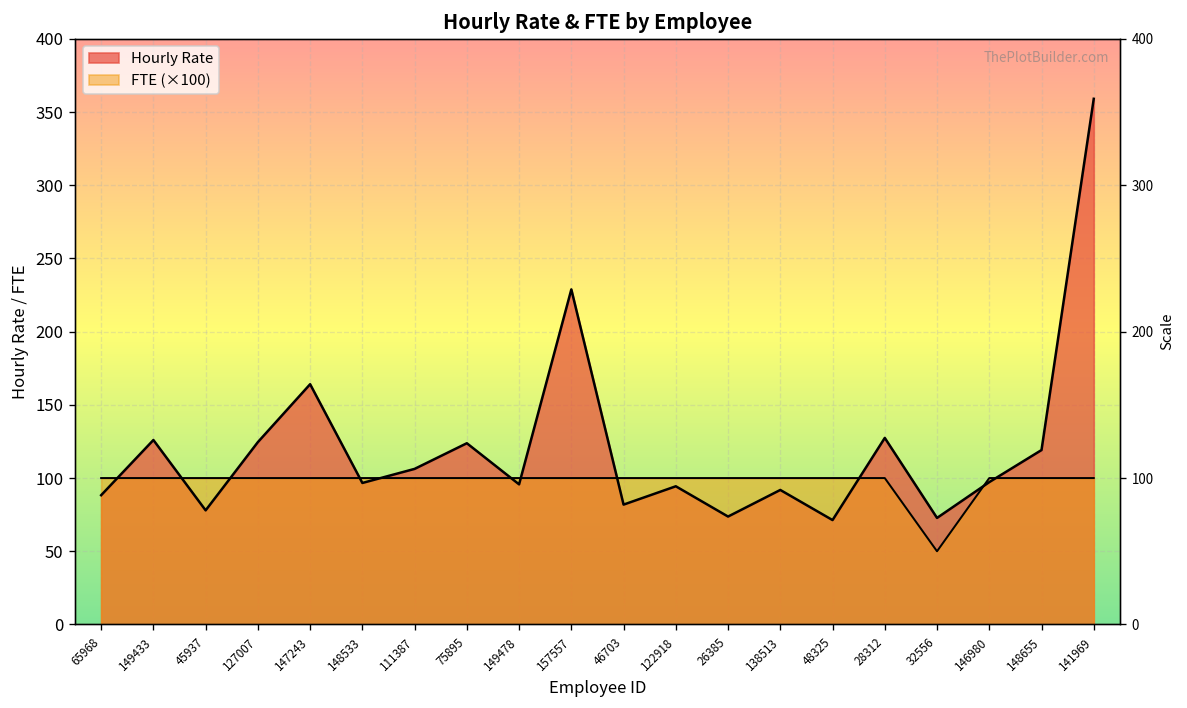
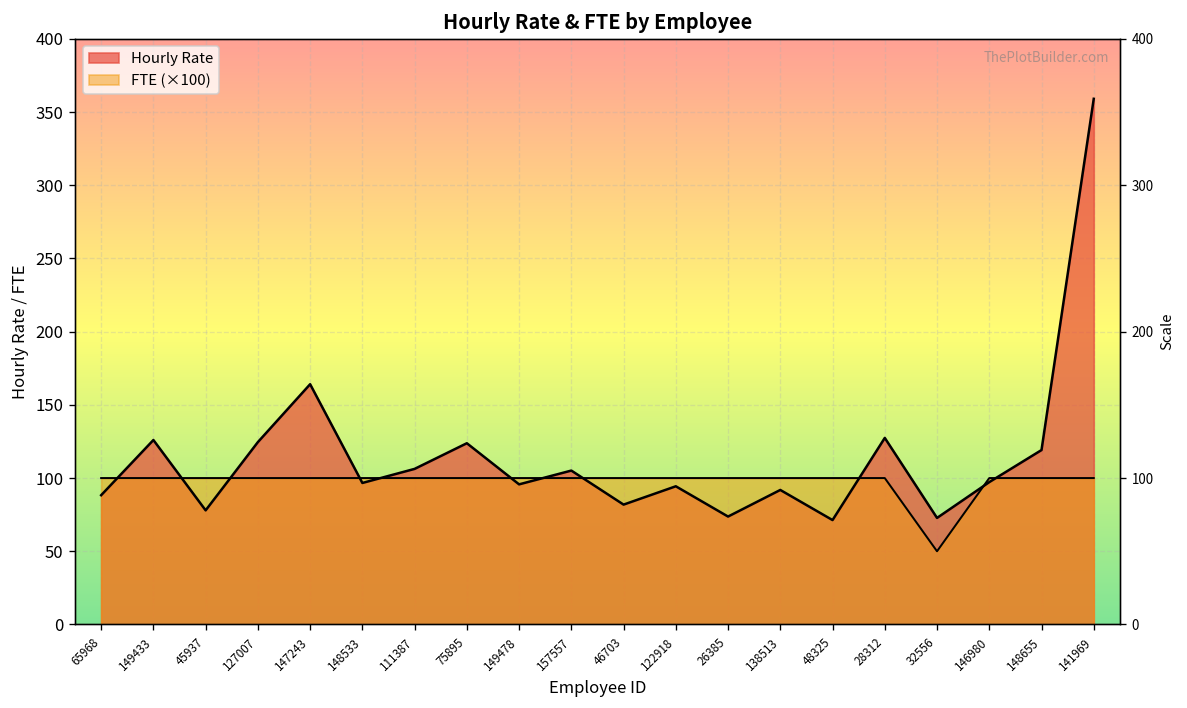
Hourly Rate, 157557: 229 -> 105
